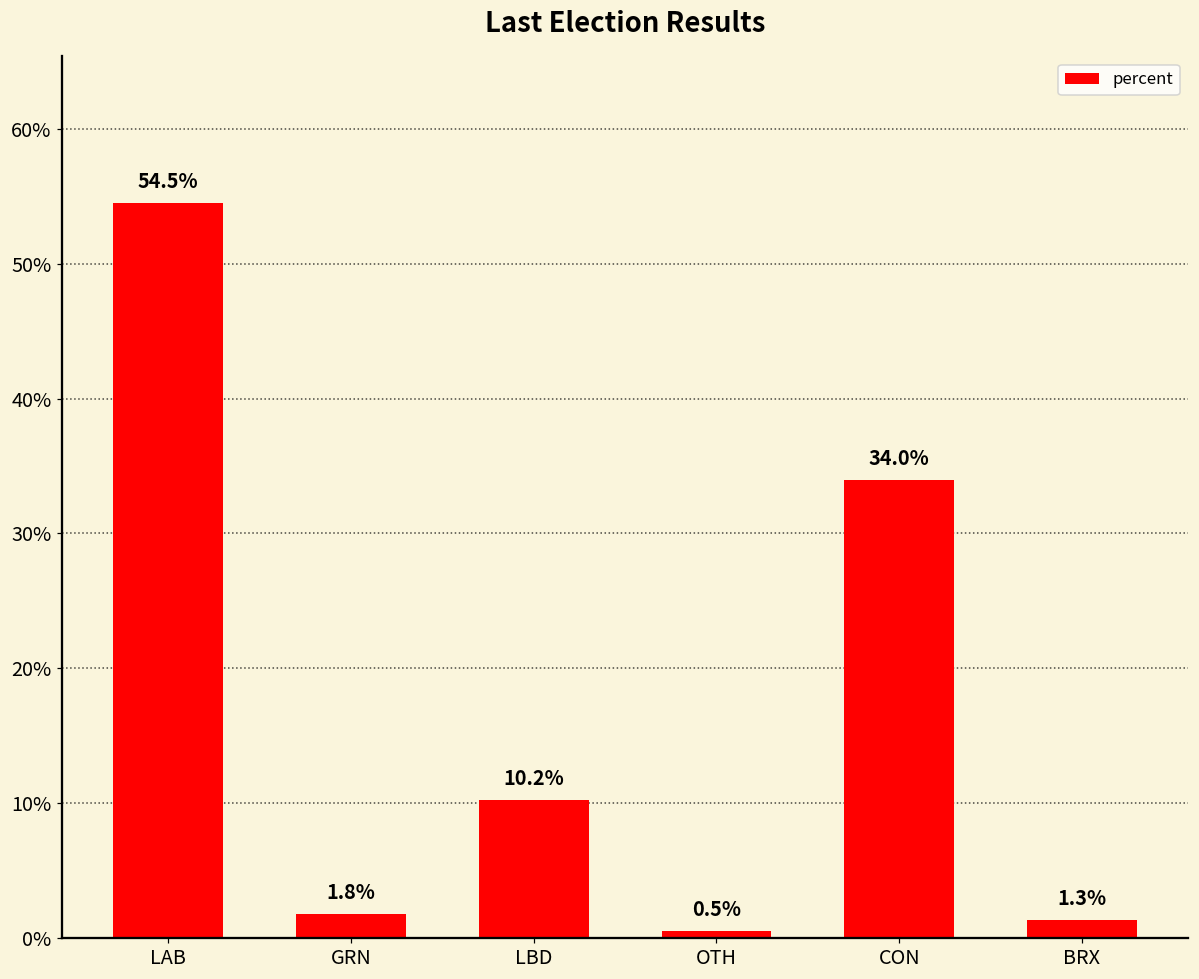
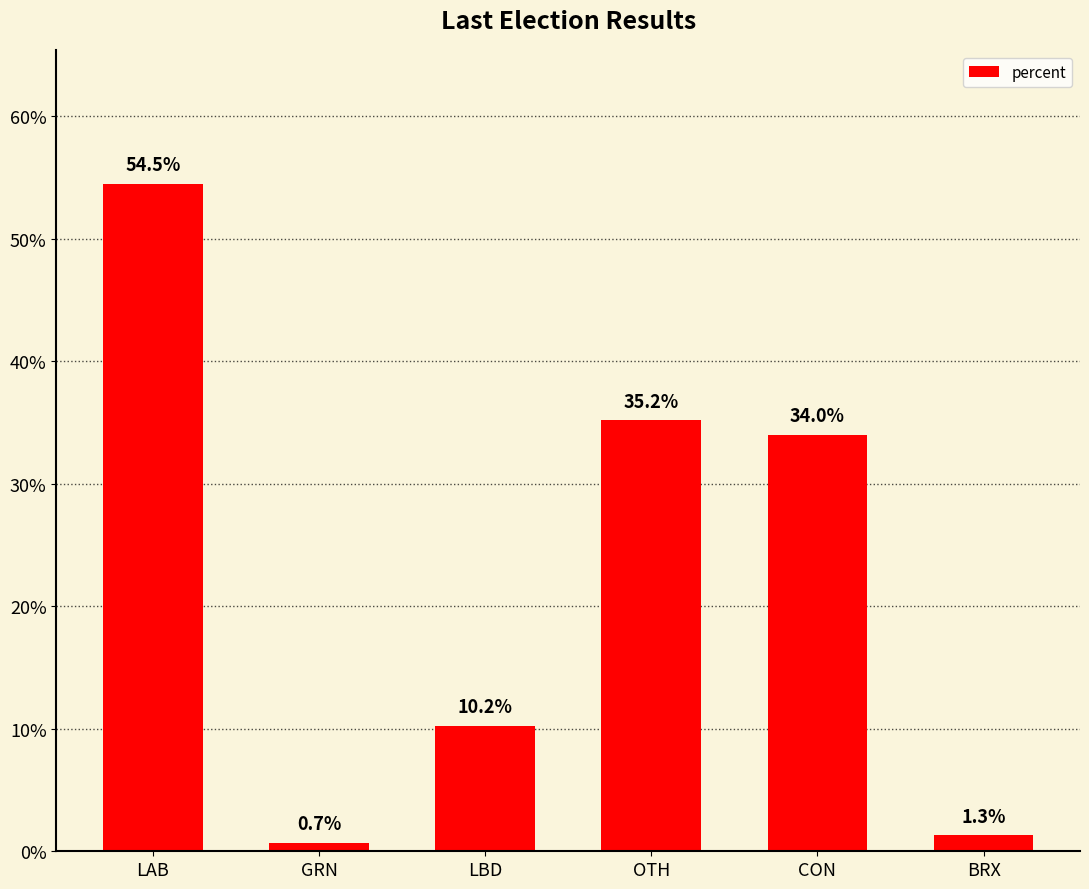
GRN: 1.8% -> 0.7%
OTH: 0.5% -> 35.2%
